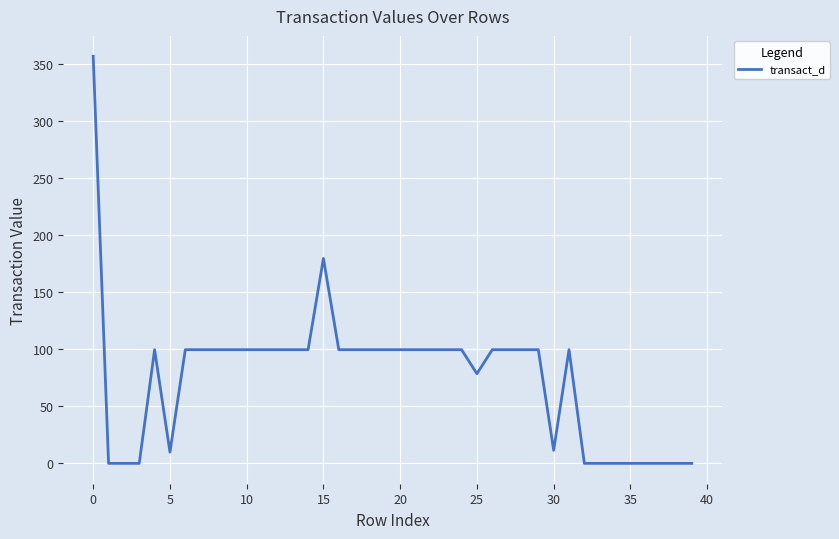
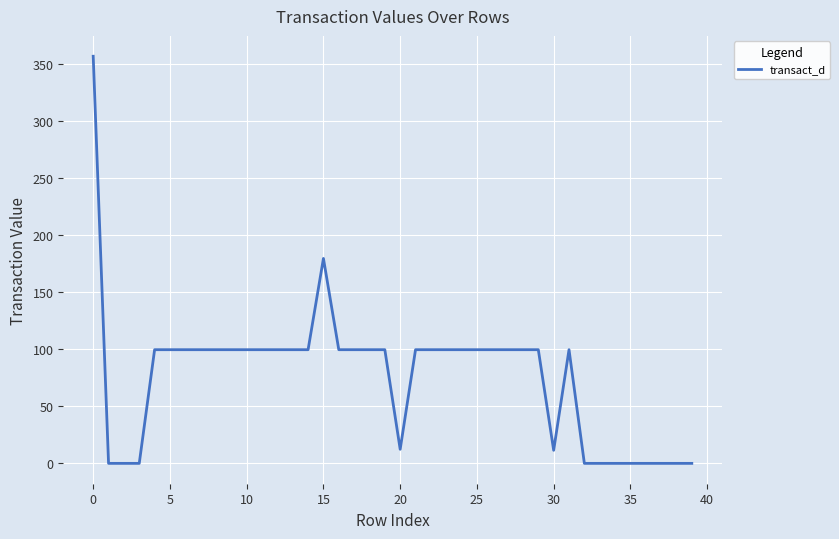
5: 10 -> 100
20: 100 -> 12
25: 79 -> 100
